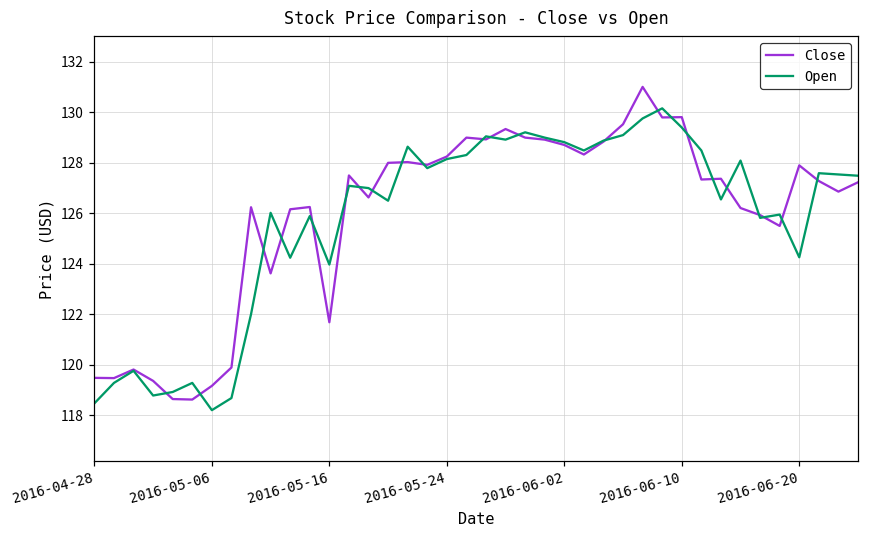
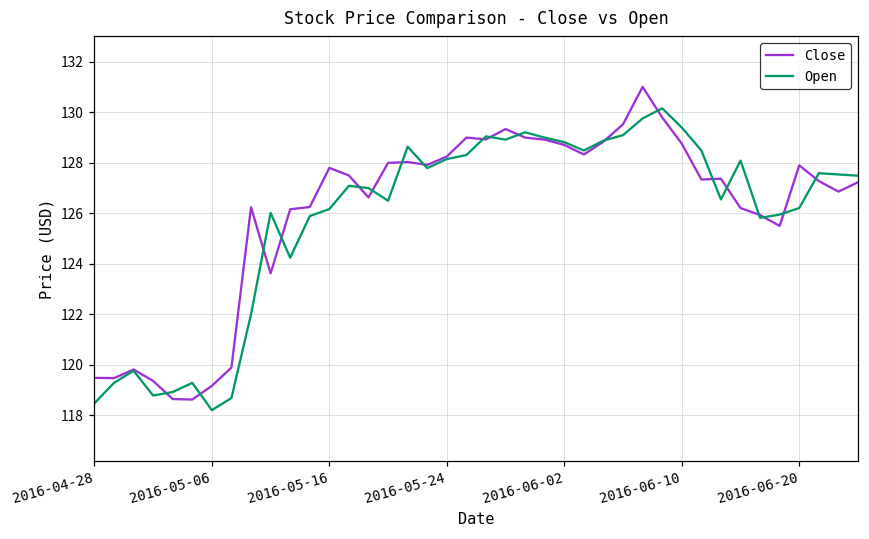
Close, 2016-05-16: 121.7 -> 127.8
Open, 2016-05-16: 124.0 -> 126.2
Close, 2016-06-10: 129.8 -> 128.8
Open, 2016-06-20: 124.3 -> 126.2
